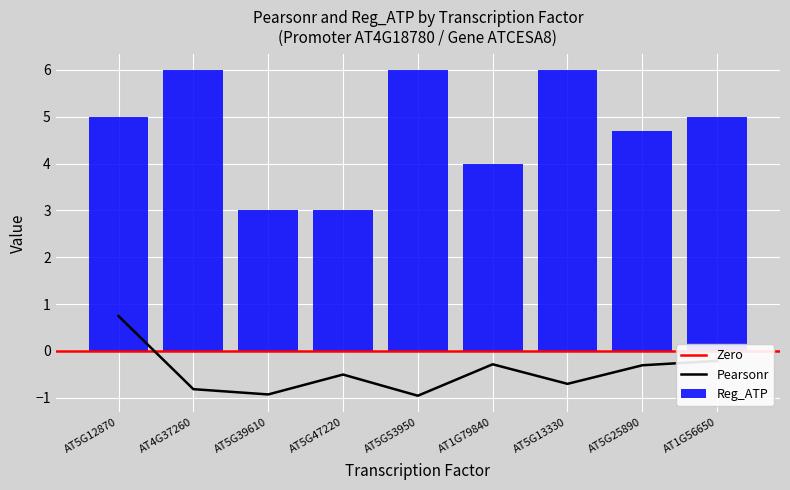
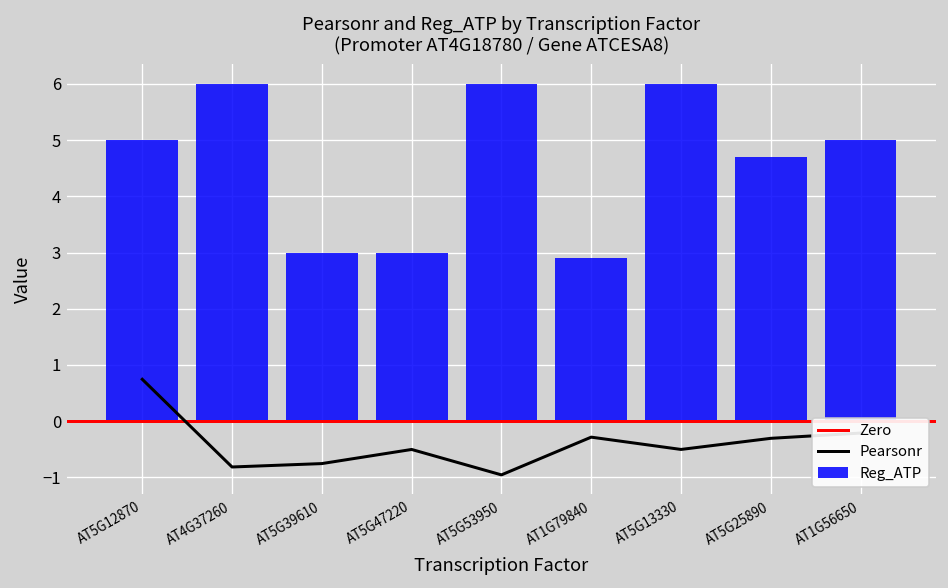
Pearsonr, AT5G39610: -0.9 -> -0.8
Reg_ATP, AT1G79840: 4.0 -> 2.9
Pearsonr, AT5G13330: -0.7 -> -0.5
